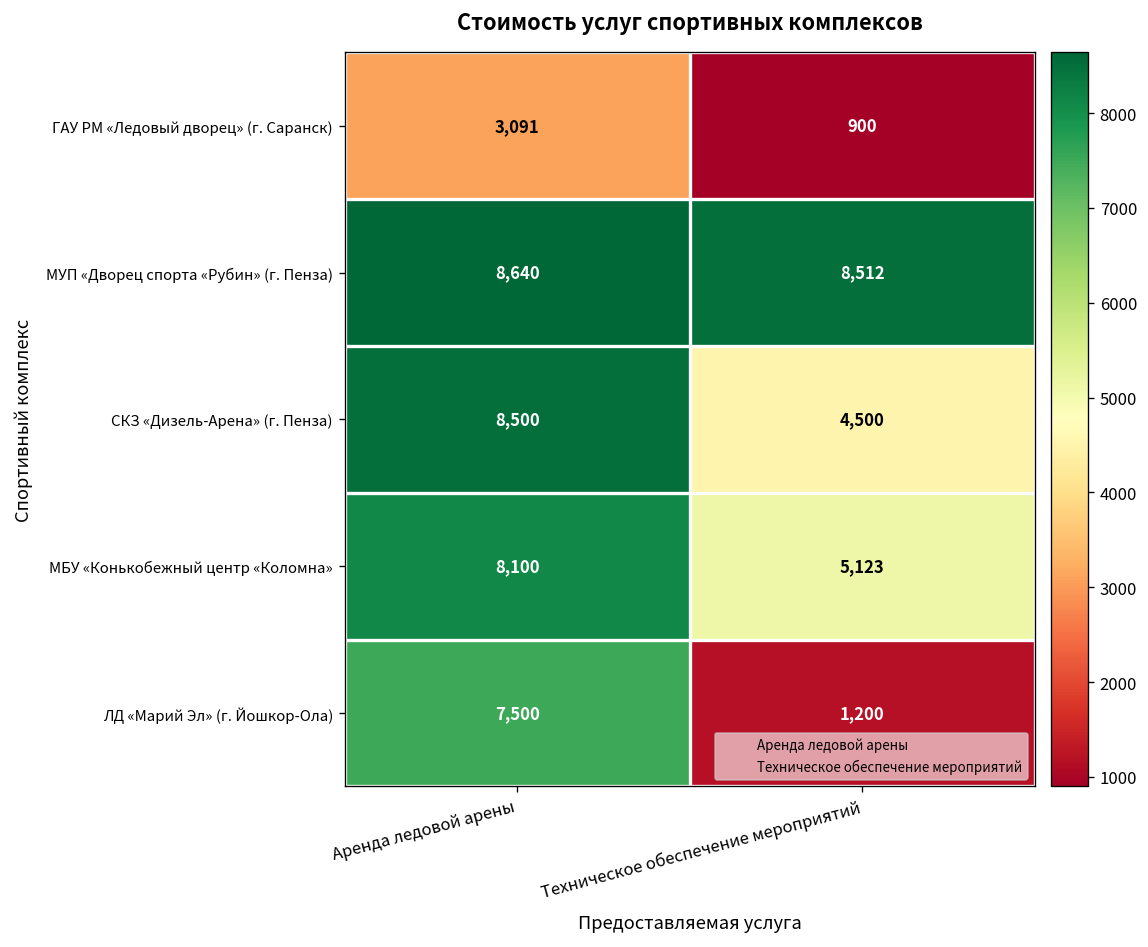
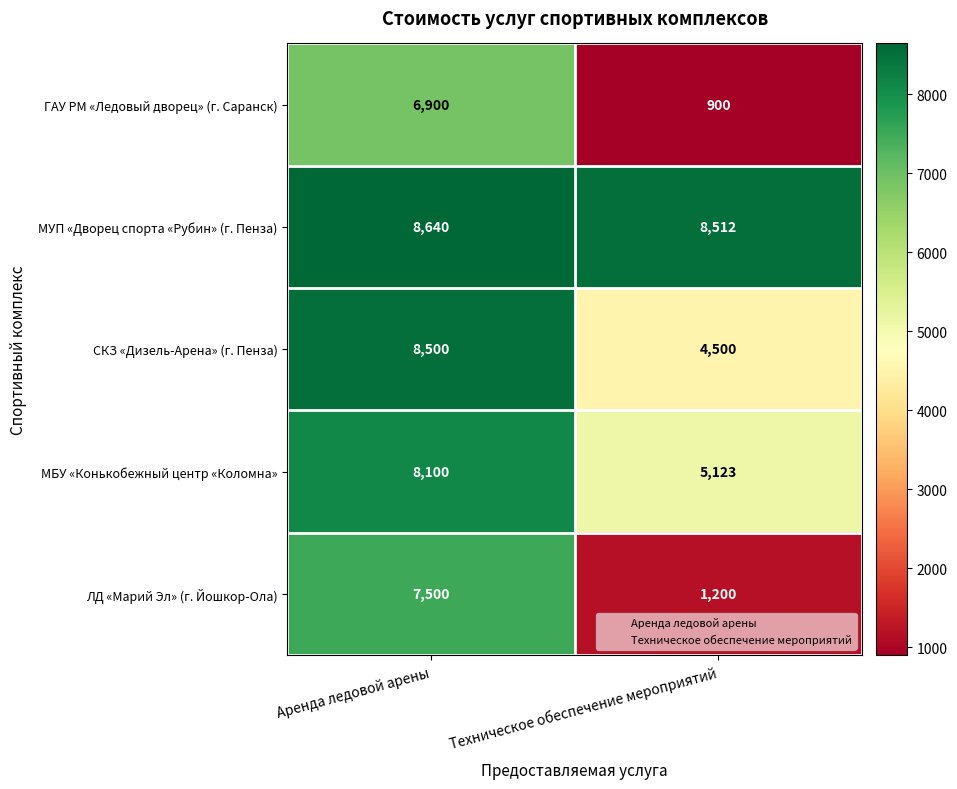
ГАУ РМ «Ледовый дворец» (г. Саранск), Аренда ледовой арены: 3,091 -> 6,900
